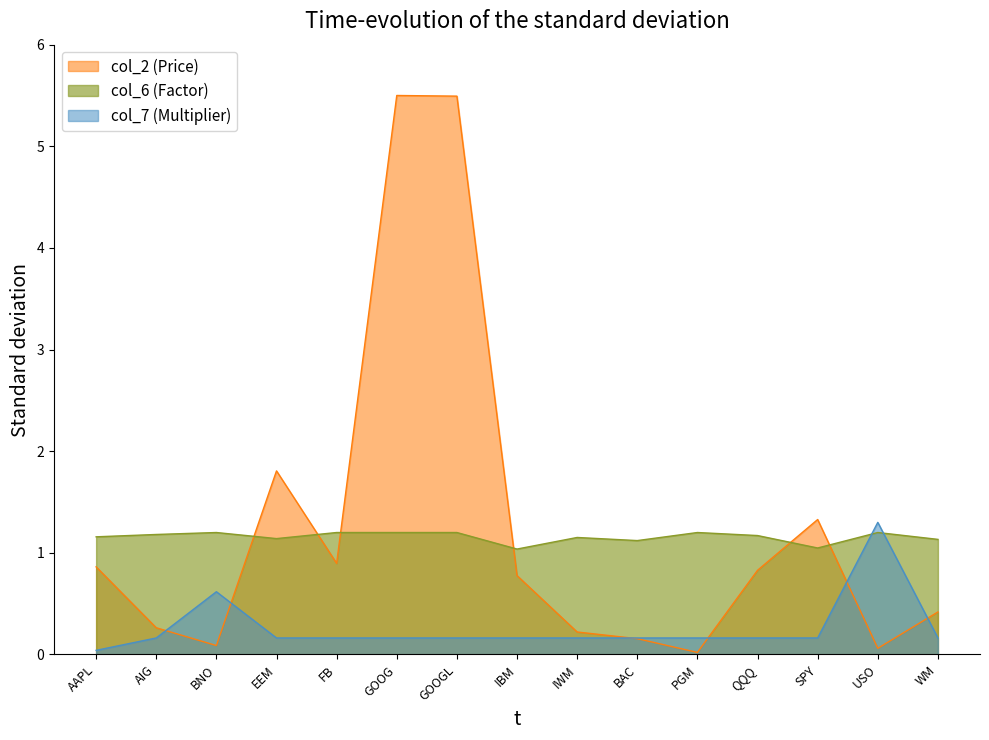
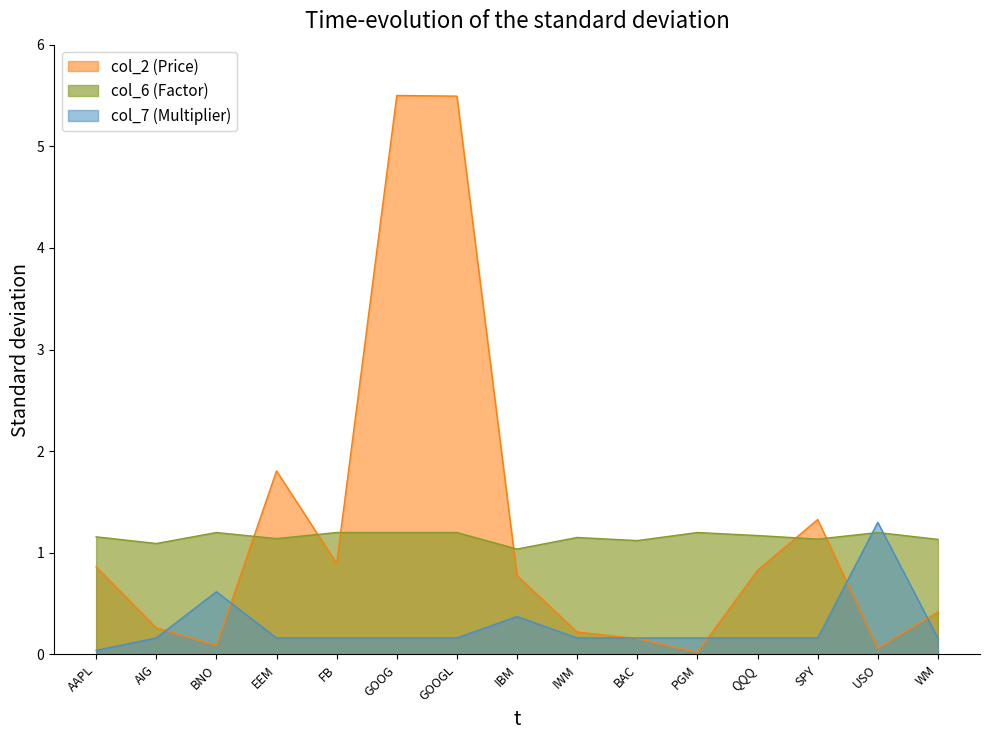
col_6 (Factor), AIG: 1.18 -> 1.09
col_7 (Multiplier), IBM: 0.16 -> 0.37
col_6 (Factor), SPY: 1.05 -> 1.14
